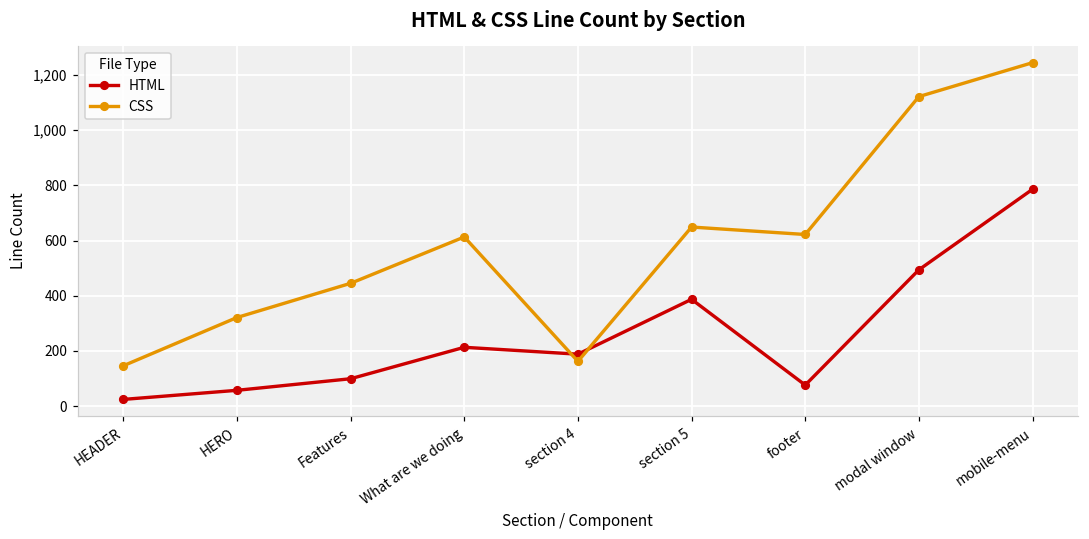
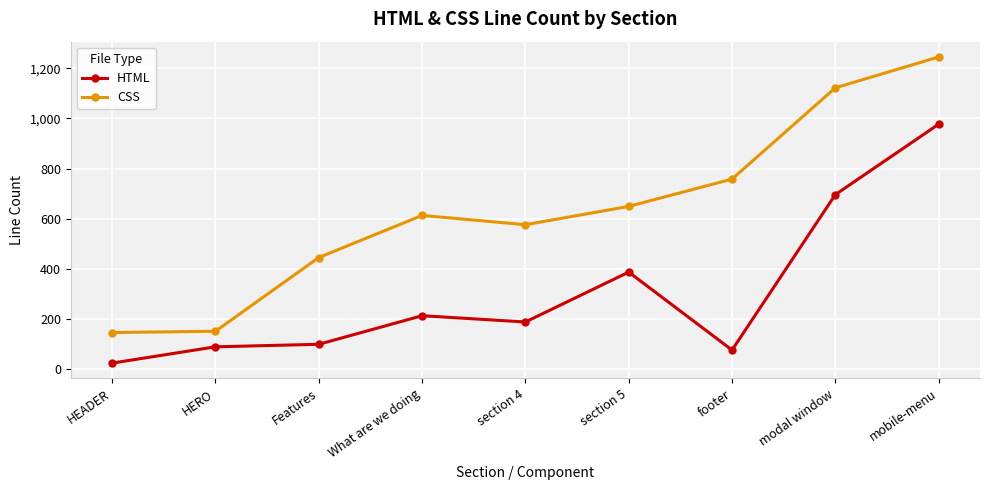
HTML, HERO: 60 -> 90
CSS, HERO: 320 -> 150
CSS, section 4: 160 -> 580
CSS, footer: 620 -> 760
HTML, modal window: 490 -> 700
HTML, mobile-menu: 790 -> 980
